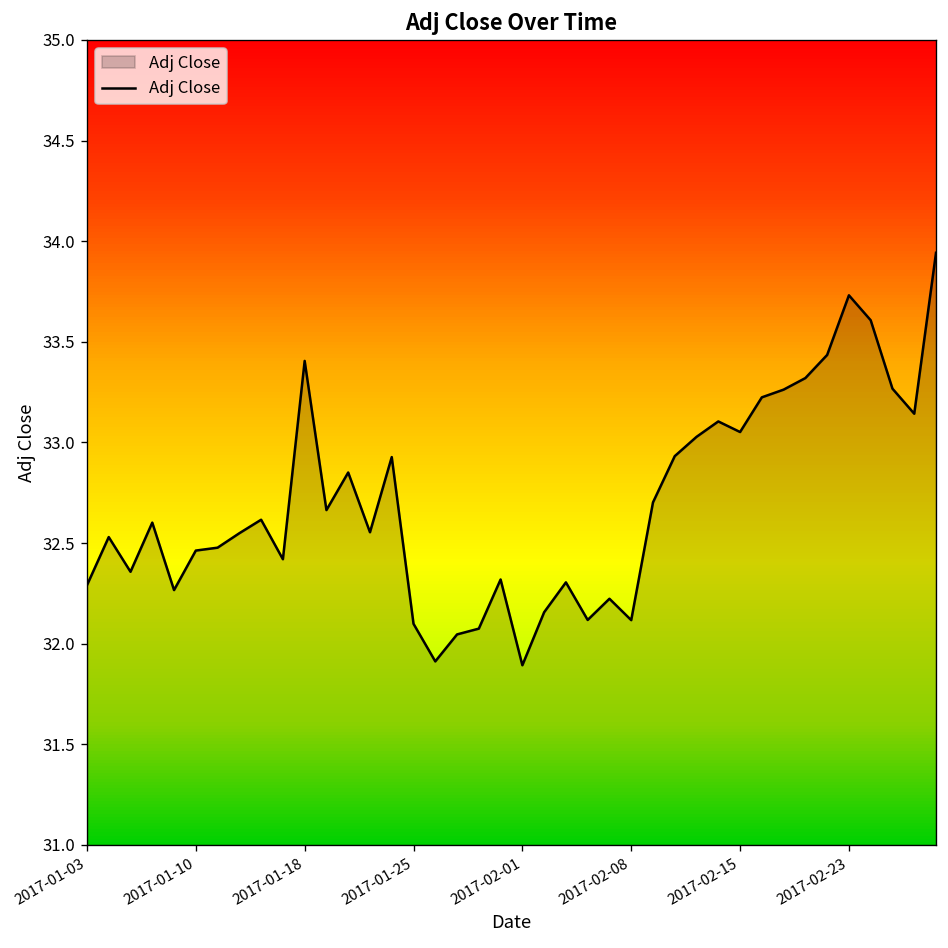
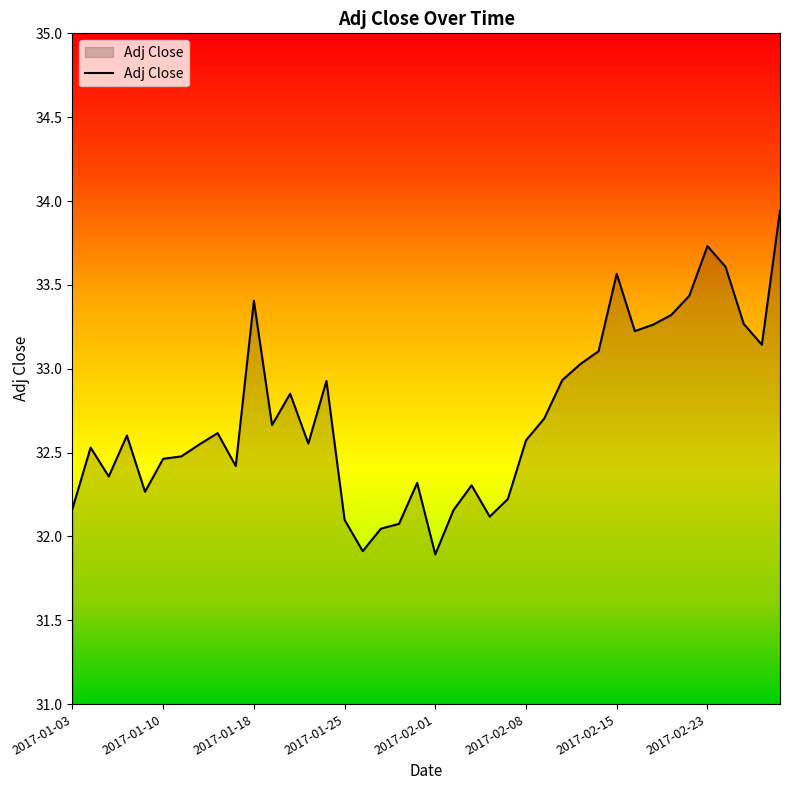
2017-01-03: 32.29 -> 32.17
2017-02-08: 32.12 -> 32.57
2017-02-15: 33.05 -> 33.57
